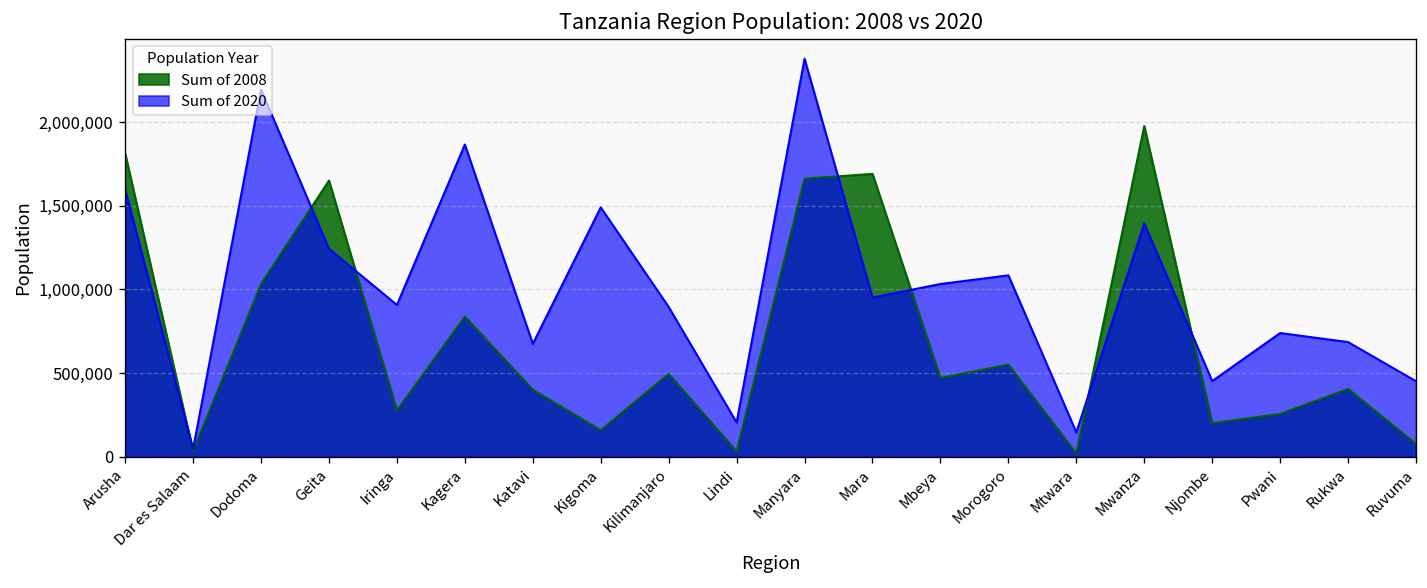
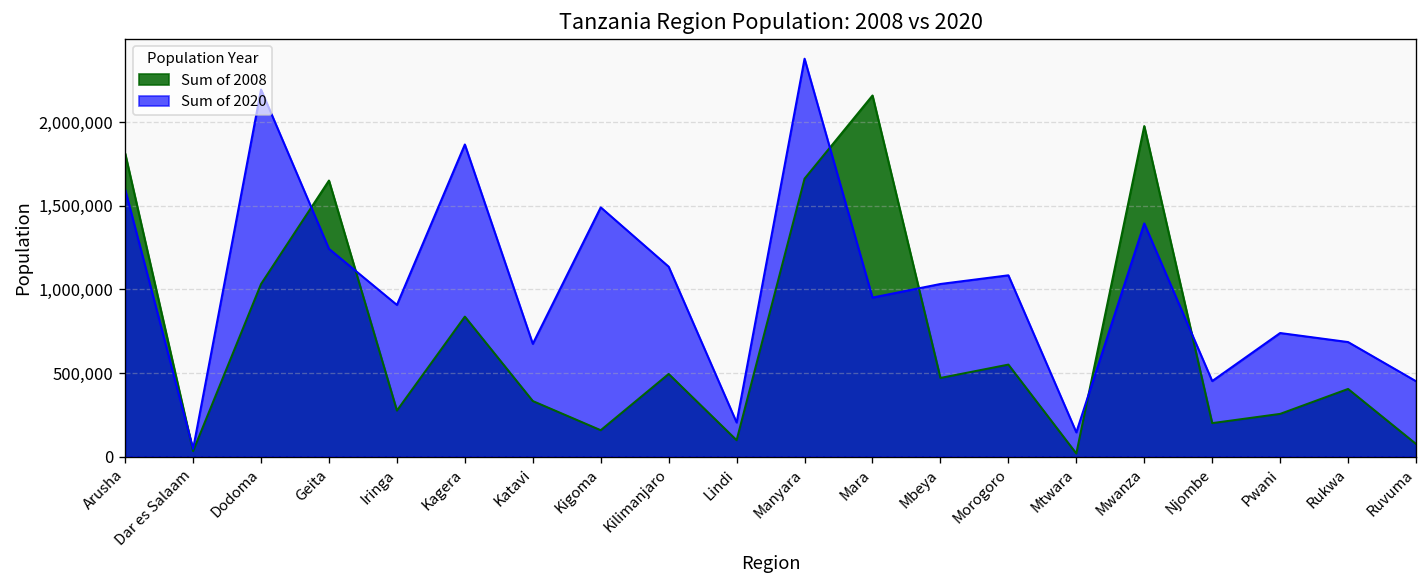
Sum of 2008, Katavi: 400,000 -> 330,000
Sum of 2020, Kilimanjaro: 900,000 -> 1,140,000
Sum of 2008, Lindi: 30,000 -> 100,000
Sum of 2008, Mara: 1,690,000 -> 2,160,000
